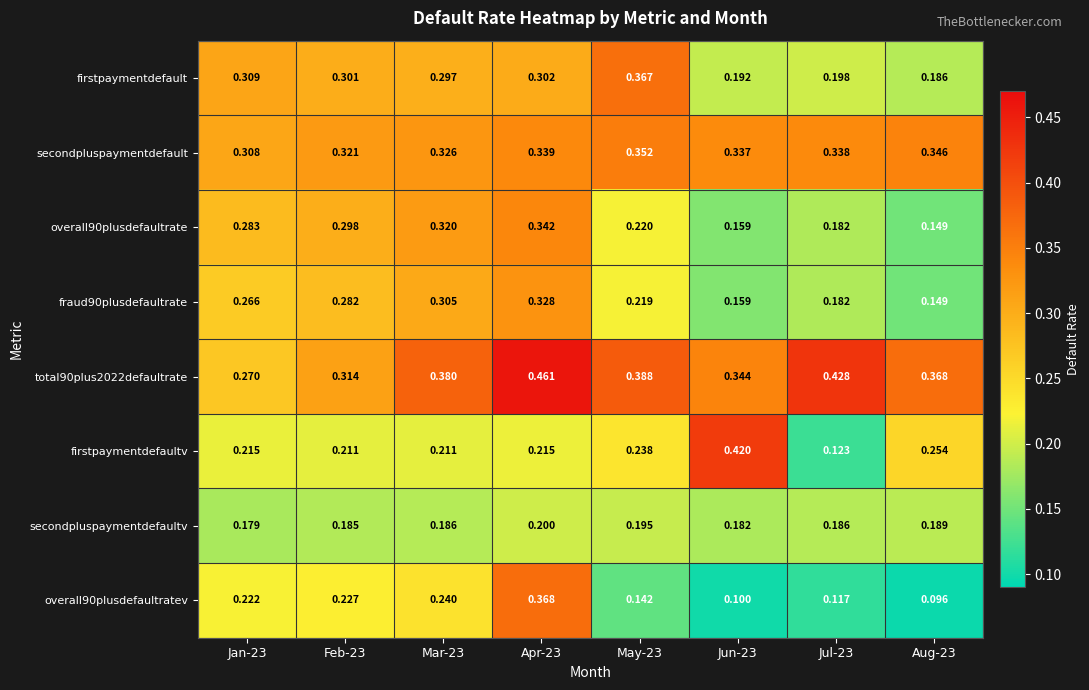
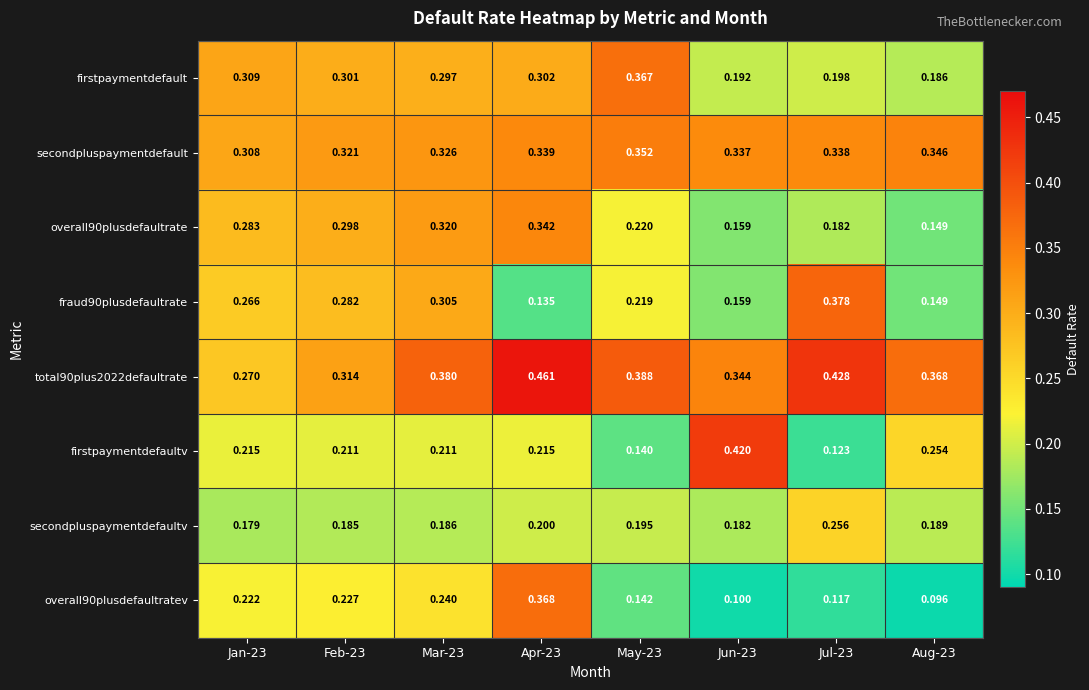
fraud90plusdefaultrate, Apr-23: 0.328 -> 0.135
fraud90plusdefaultrate, Jul-23: 0.182 -> 0.378
firstpaymentdefaultv, May-23: 0.238 -> 0.140
secondpluspaymentdefaultv, Jul-23: 0.186 -> 0.256
